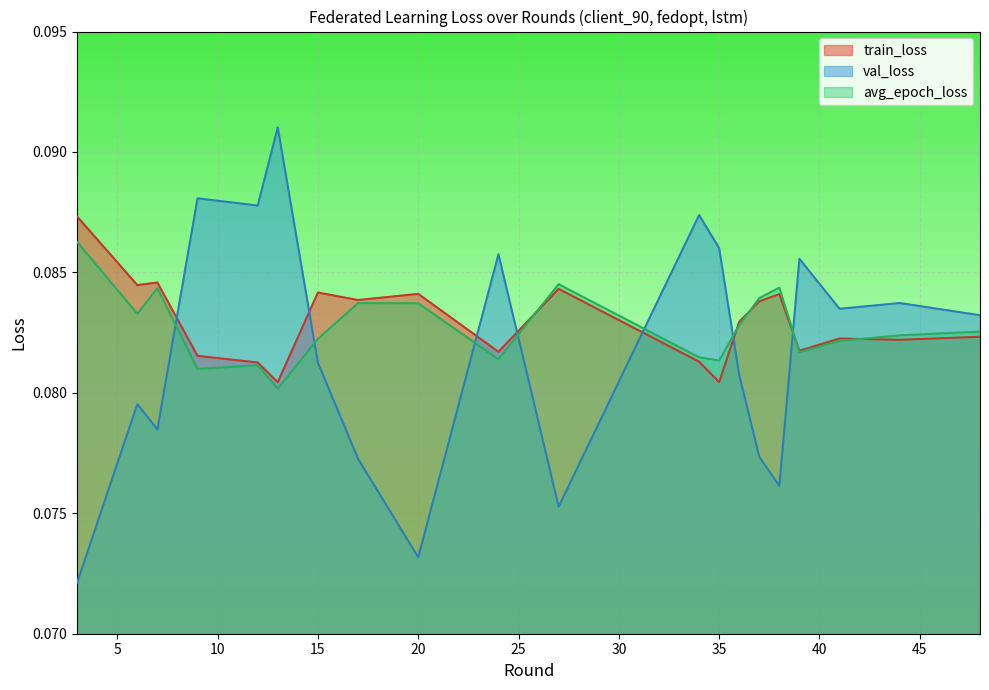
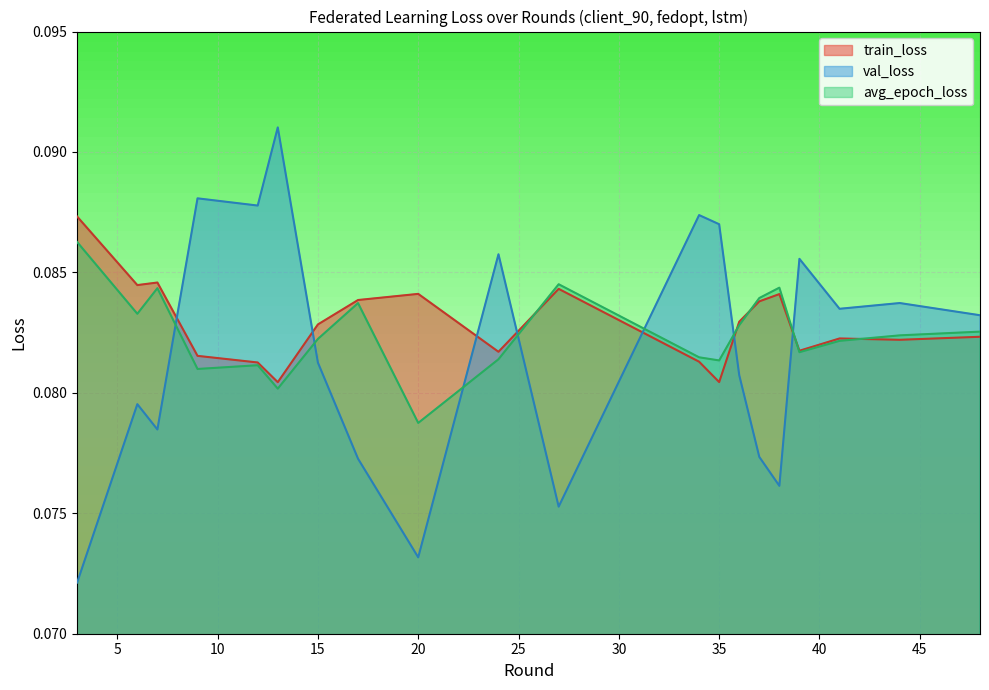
train_loss, 15: 0.0842 -> 0.0828
avg_epoch_loss, 20: 0.0837 -> 0.0788
val_loss, 35: 0.0860 -> 0.0870
